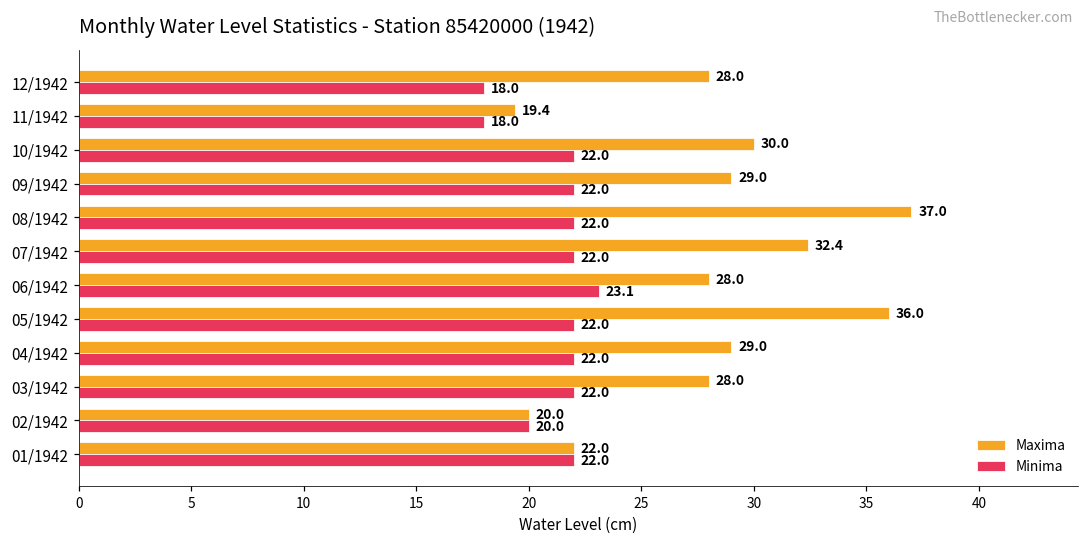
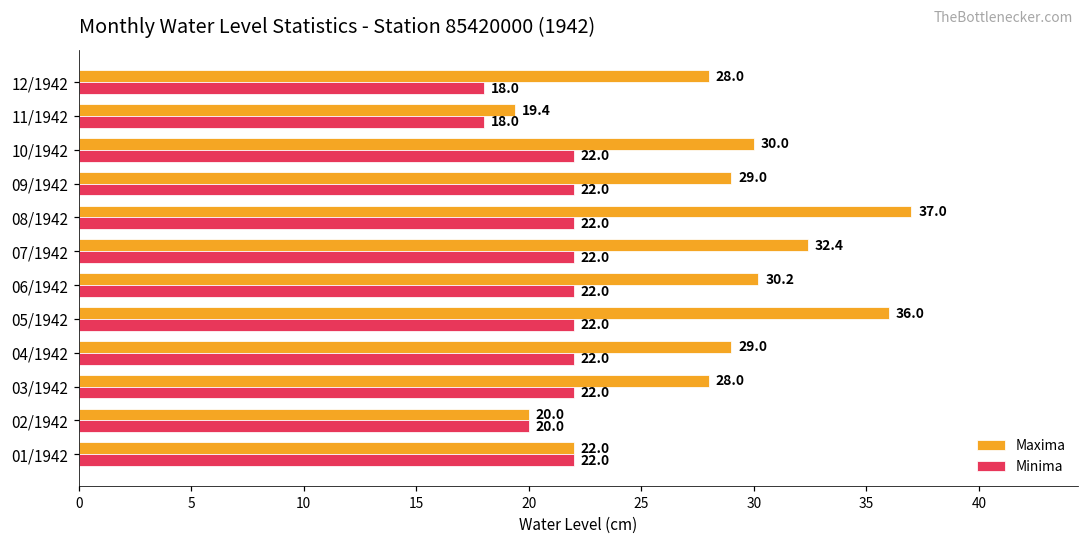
Maxima, 06/1942: 28.0 -> 30.2
Minima, 06/1942: 23.1 -> 22.0
